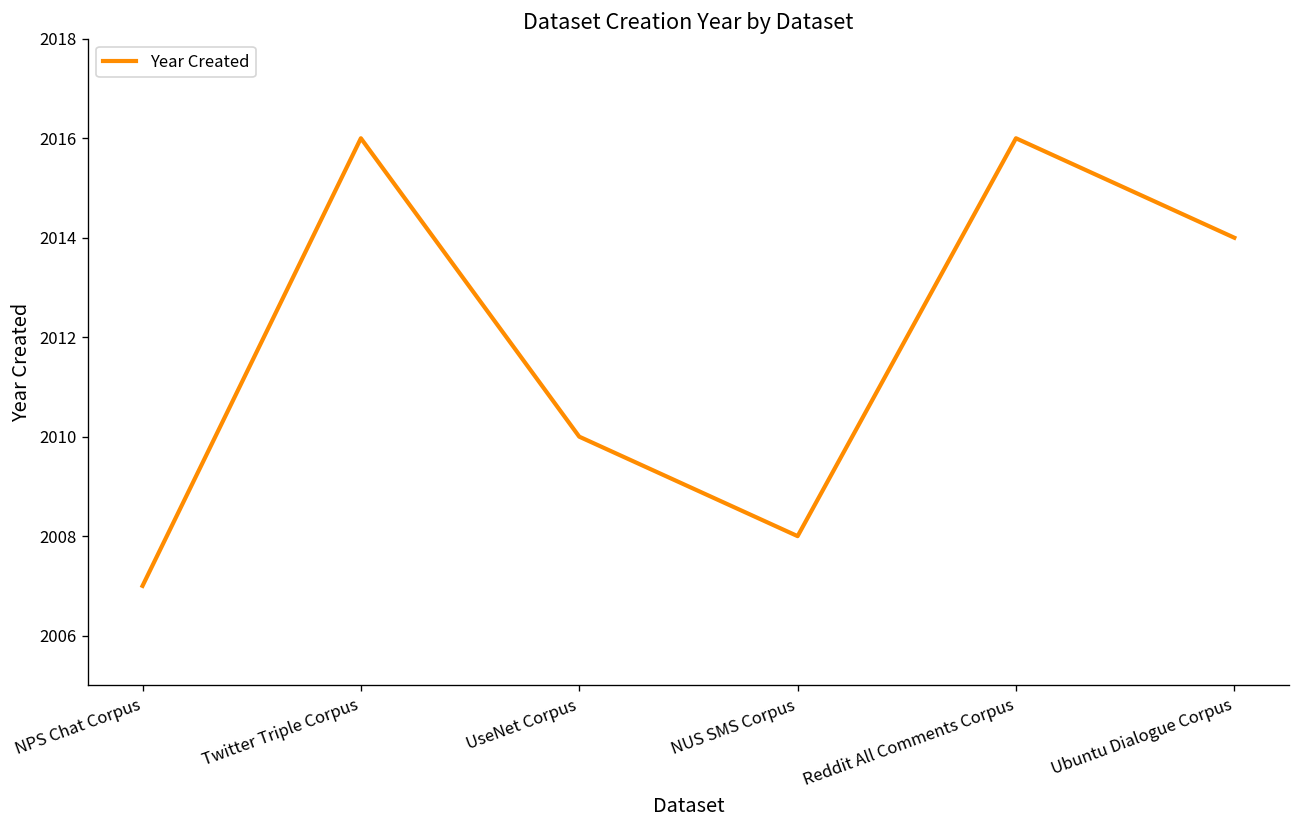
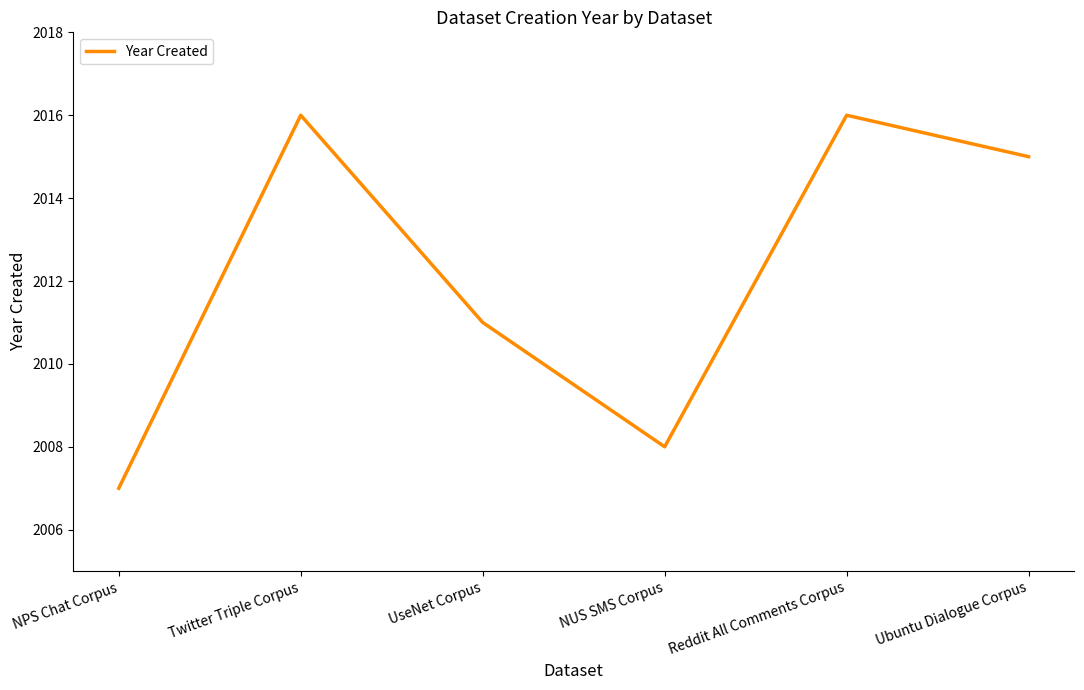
UseNet Corpus: 2010 -> 2011
Ubuntu Dialogue Corpus: 2014 -> 2015
